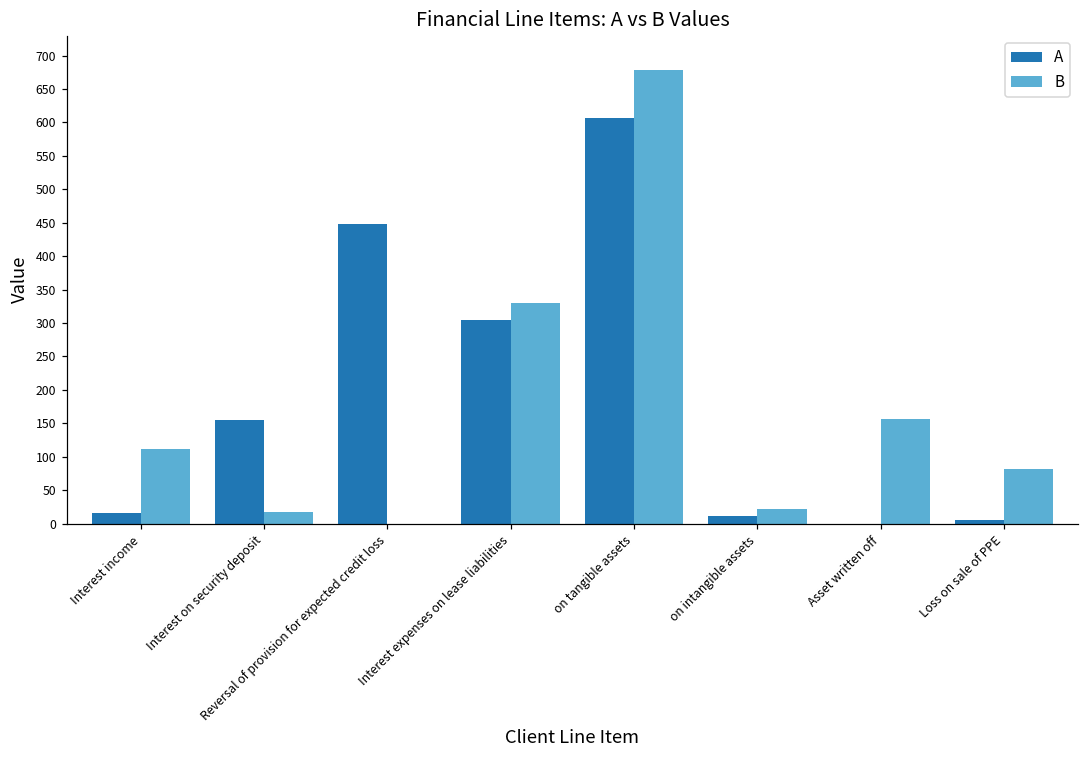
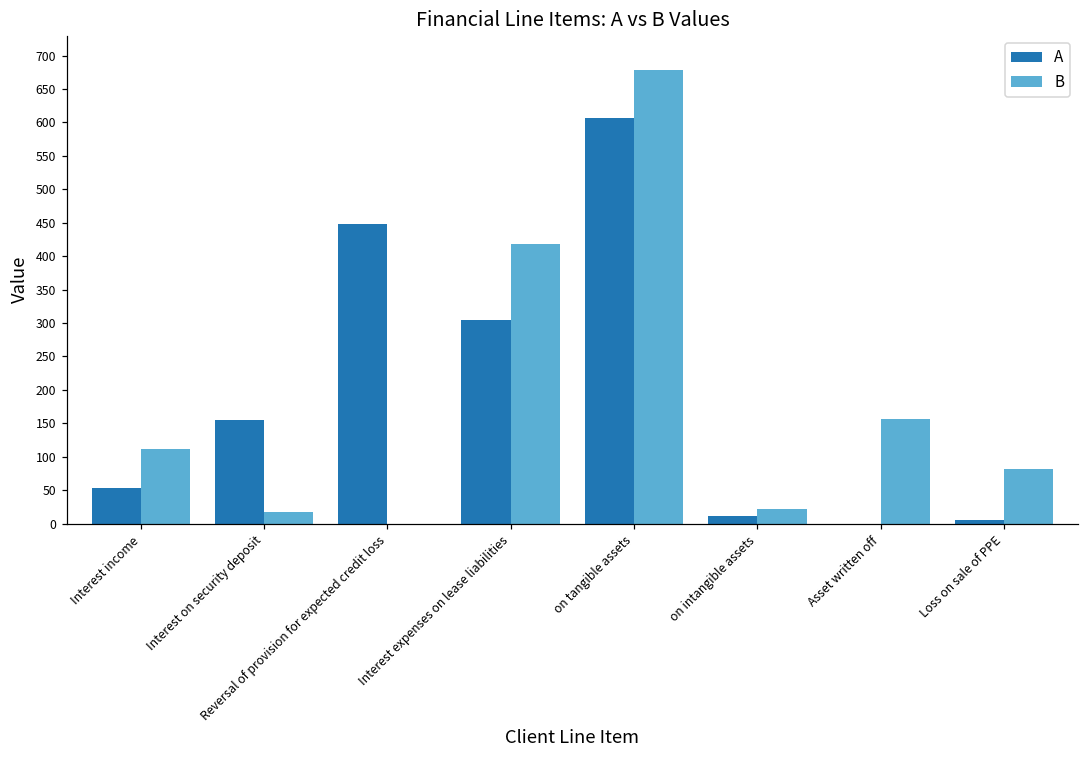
A, Interest income: 20 -> 50
B, Interest expenses on lease liabilities: 330 -> 420
